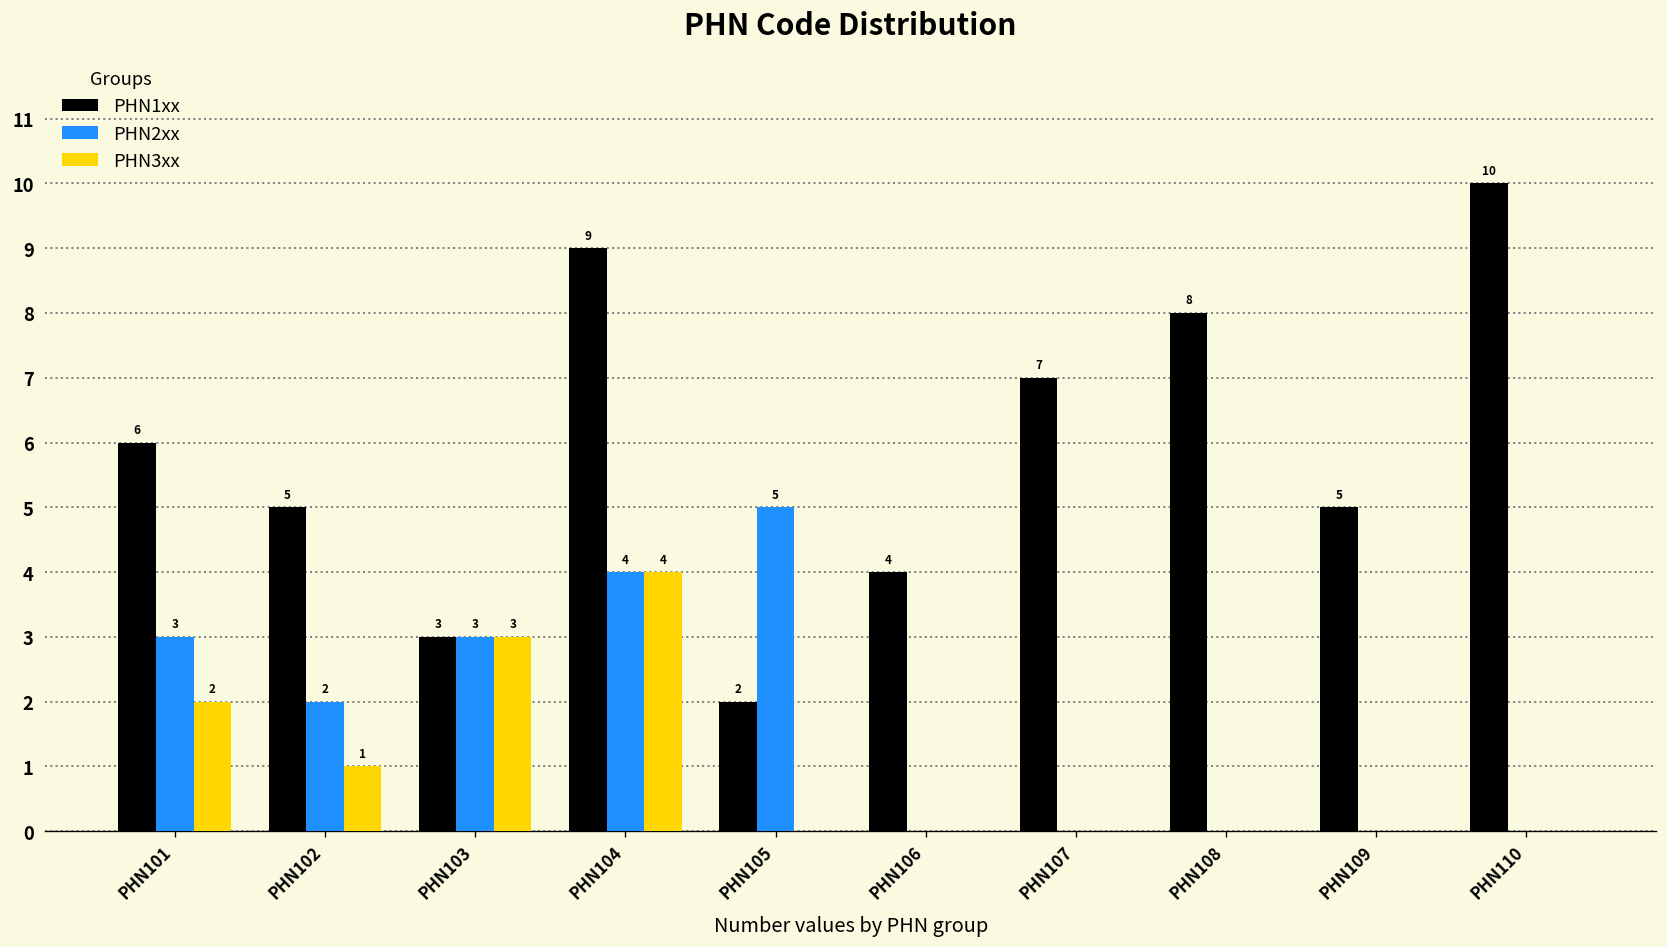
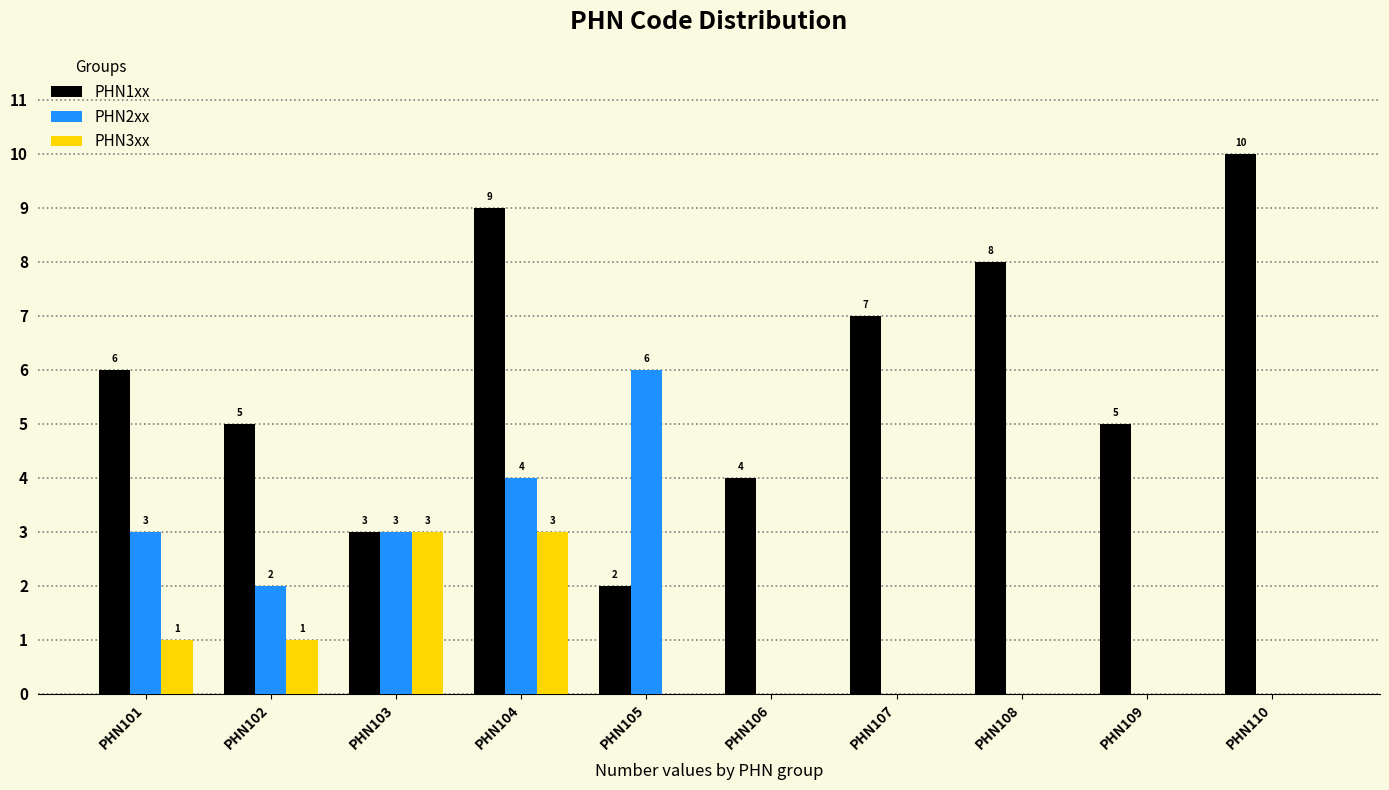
PHN3xx, PHN101: 2 -> 1
PHN3xx, PHN104: 4 -> 3
PHN2xx, PHN105: 5 -> 6
